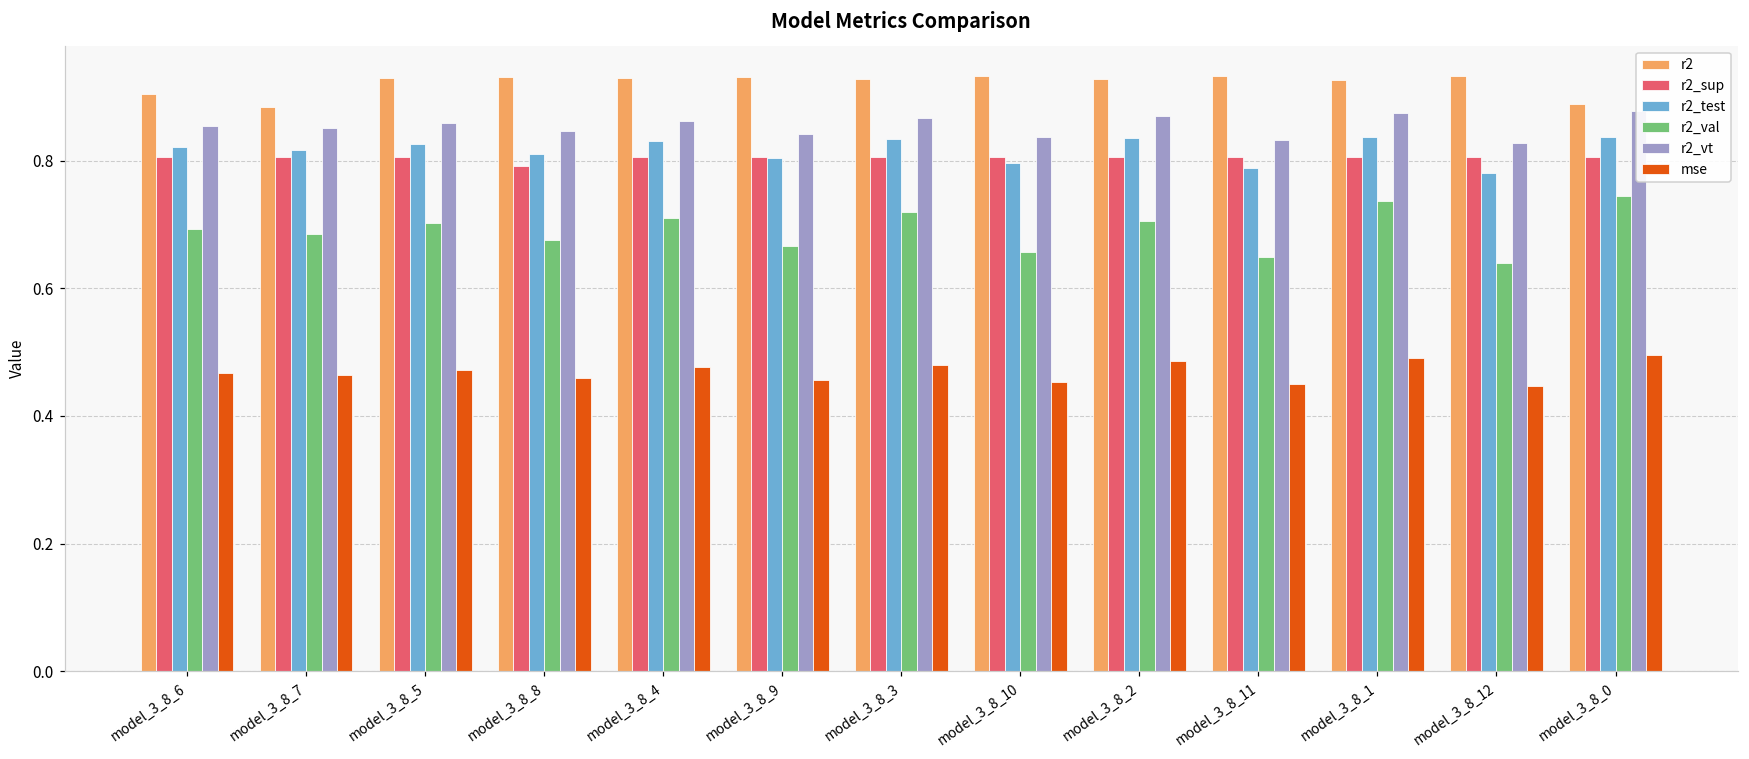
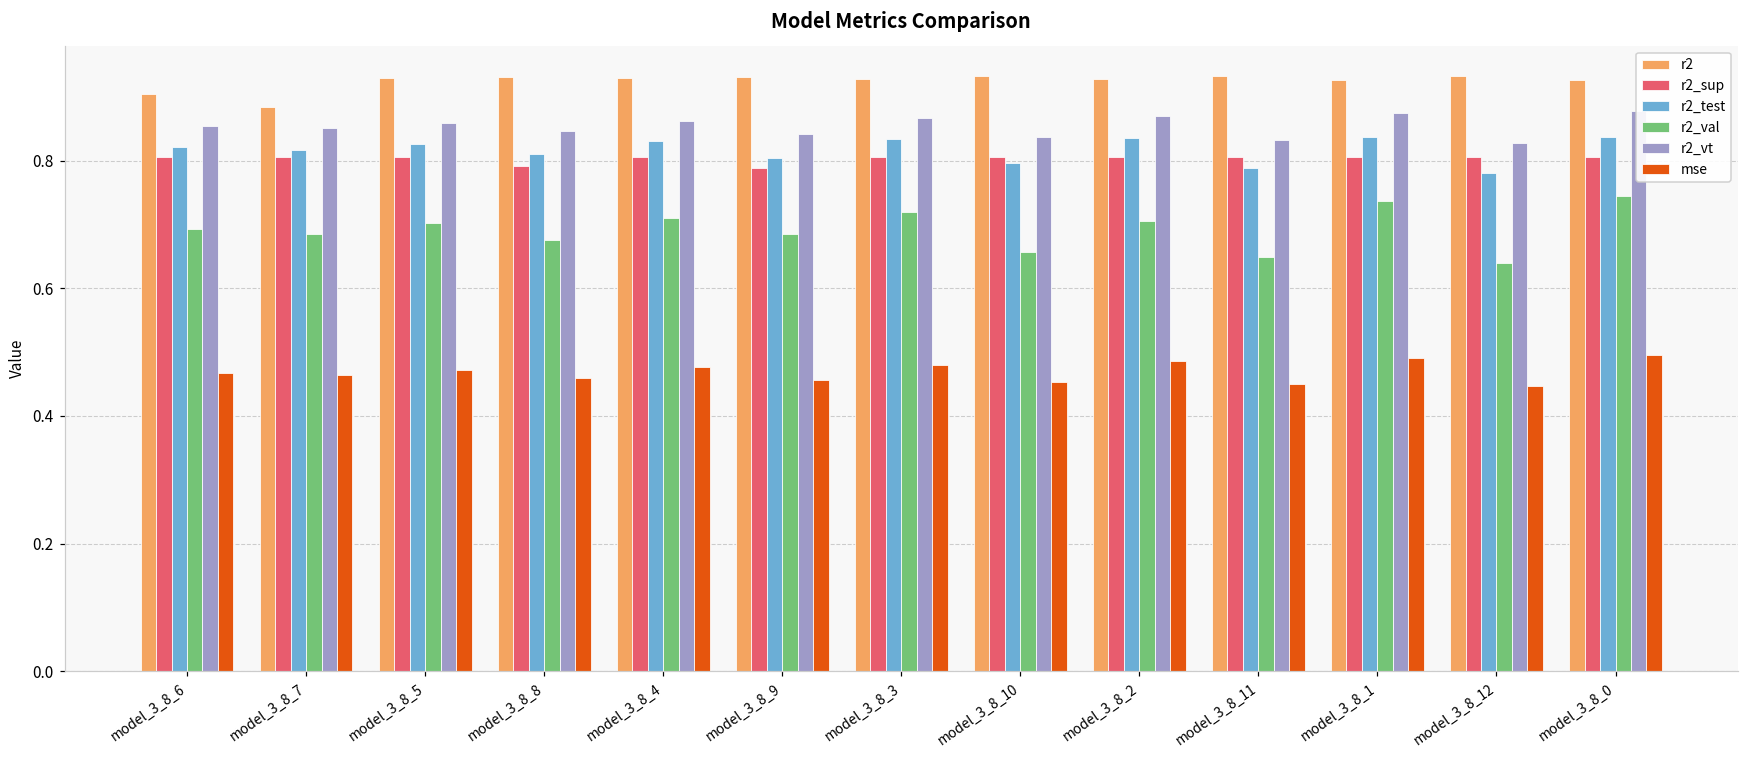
r2_sup, model_3_8_9: 0.81 -> 0.79
r2_val, model_3_8_9: 0.67 -> 0.68
r2, model_3_8_0: 0.89 -> 0.93
